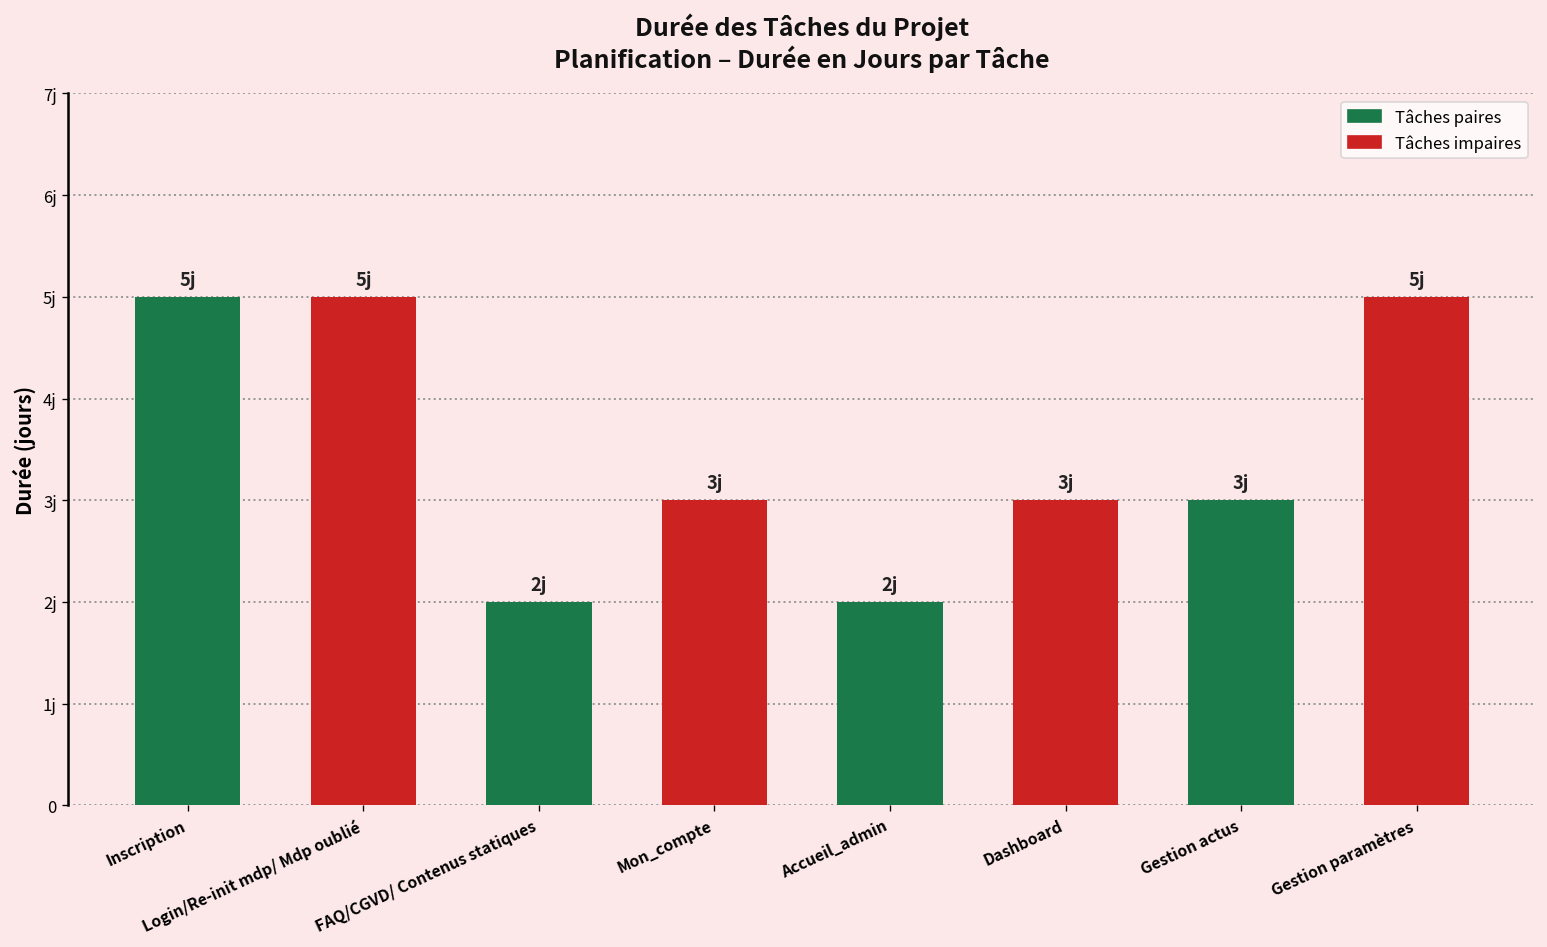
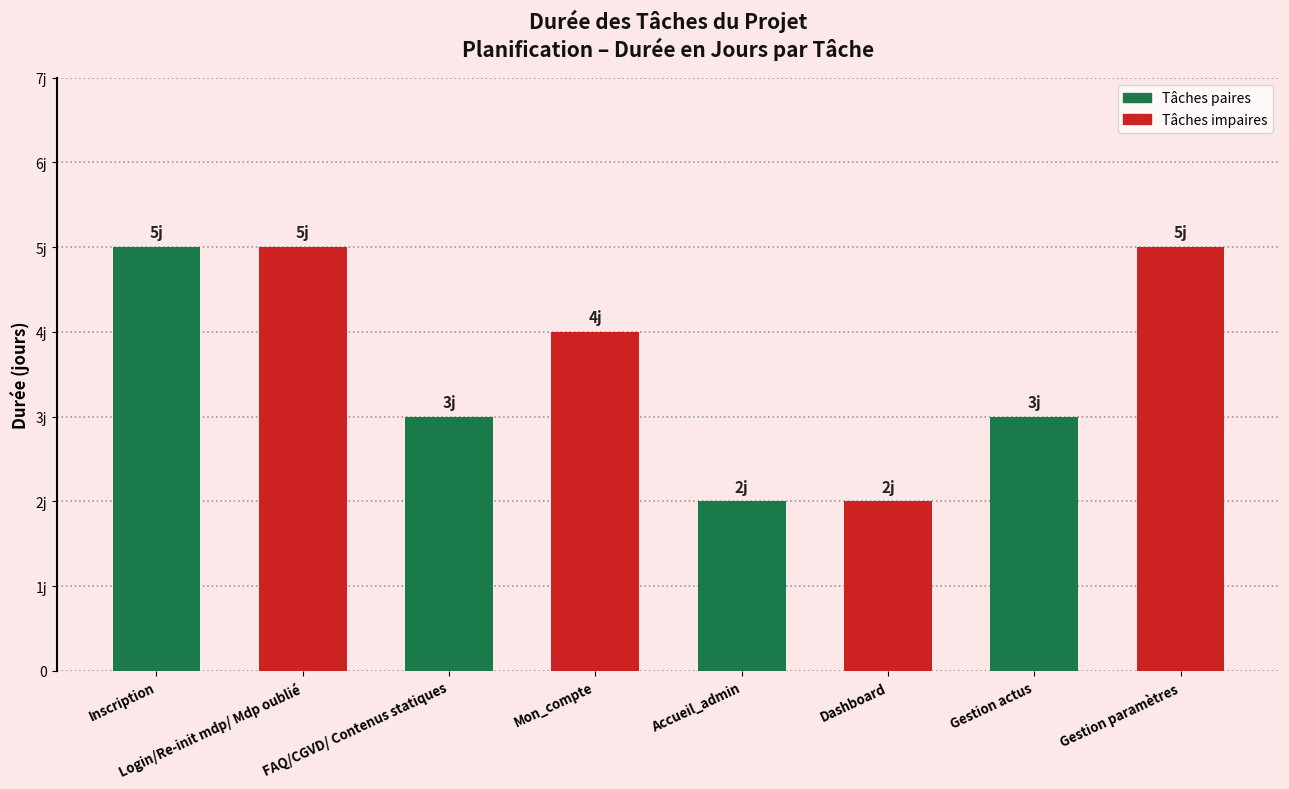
FAQ/CGVD/ Contenus statiques: 2j -> 3j
Mon_compte: 3j -> 4j
Dashboard: 3j -> 2j
